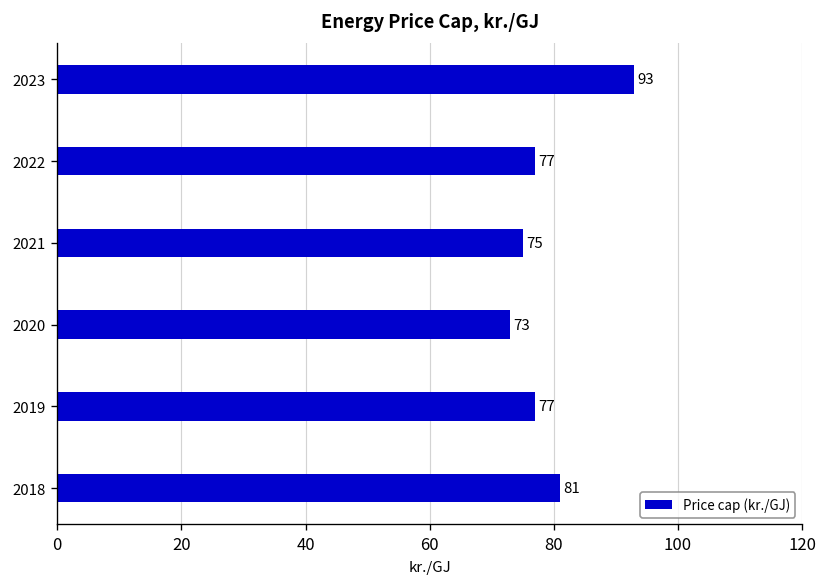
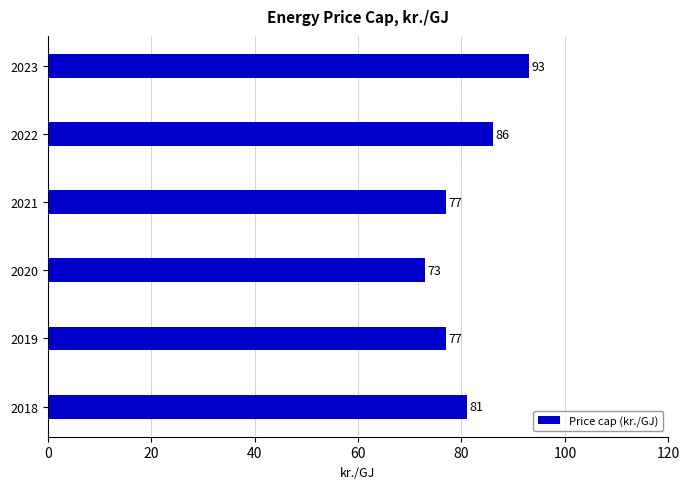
2022: 77 -> 86
2021: 75 -> 77
